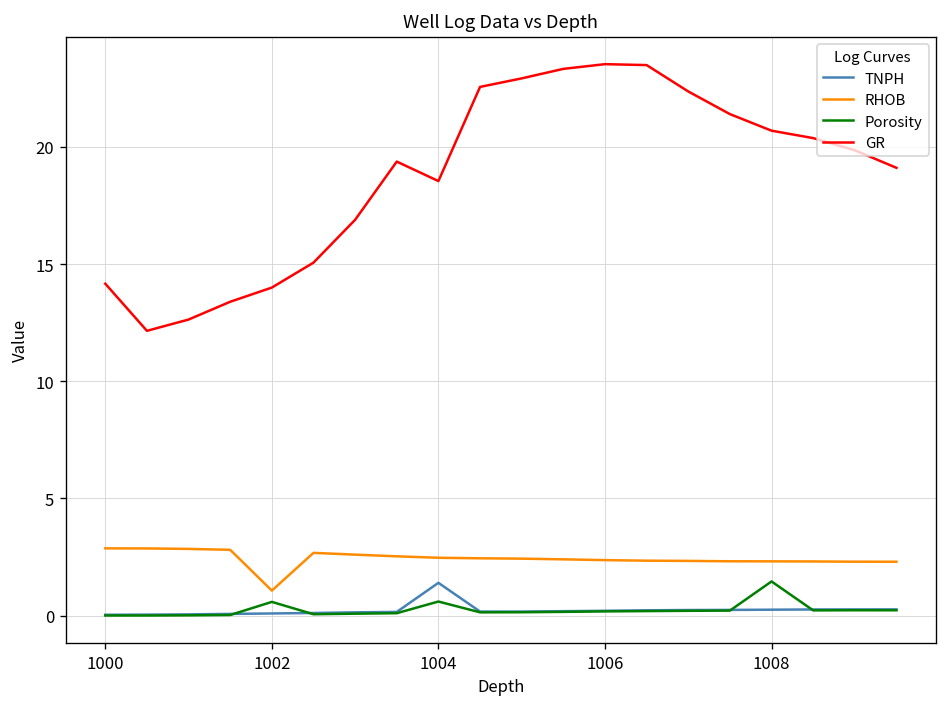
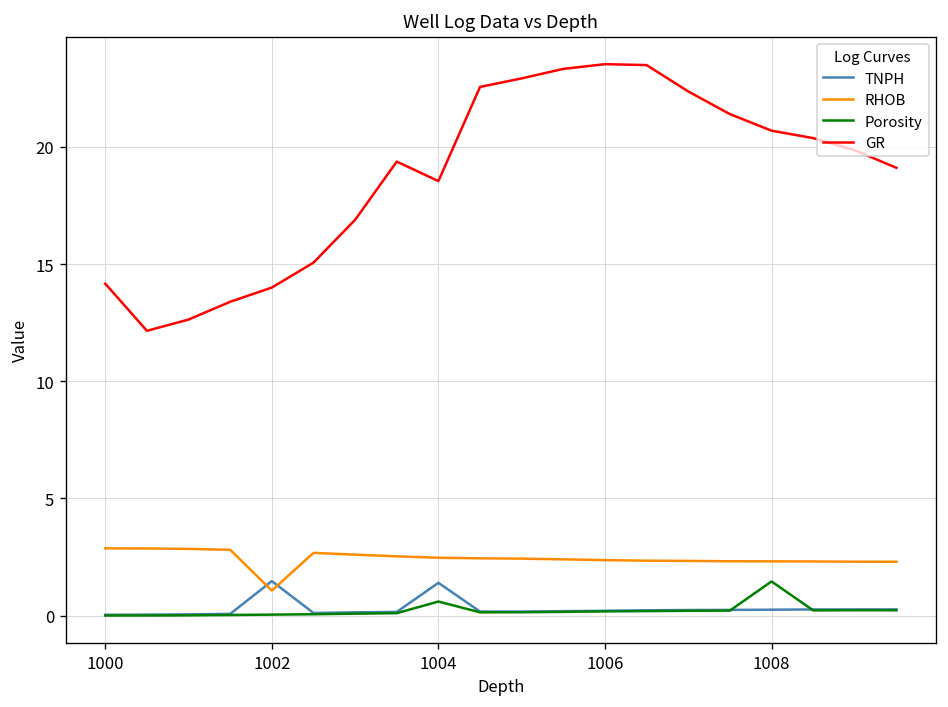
TNPH, 1002: 0.1 -> 1.5
Porosity, 1002: 0.6 -> 0.0
